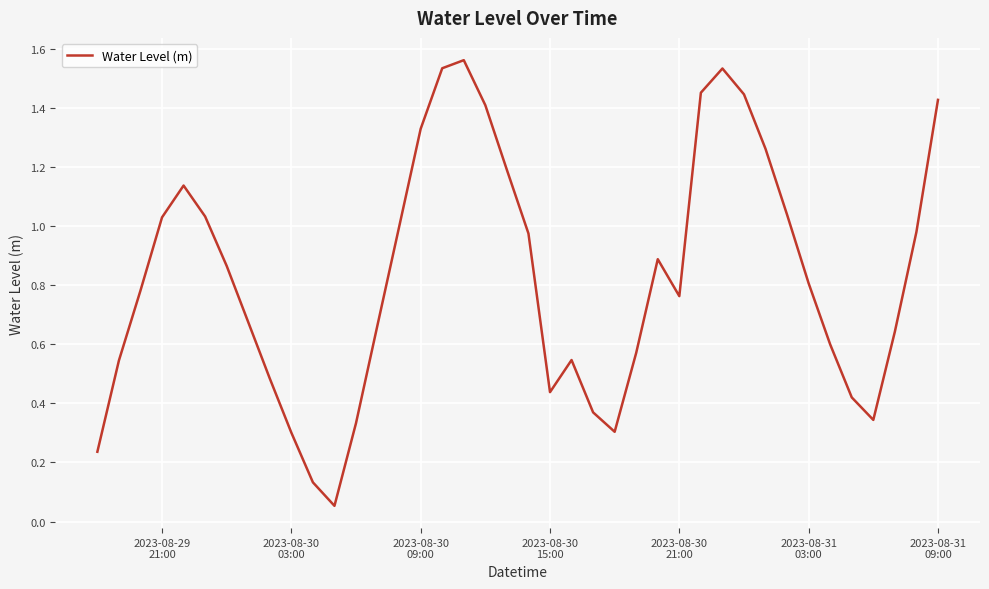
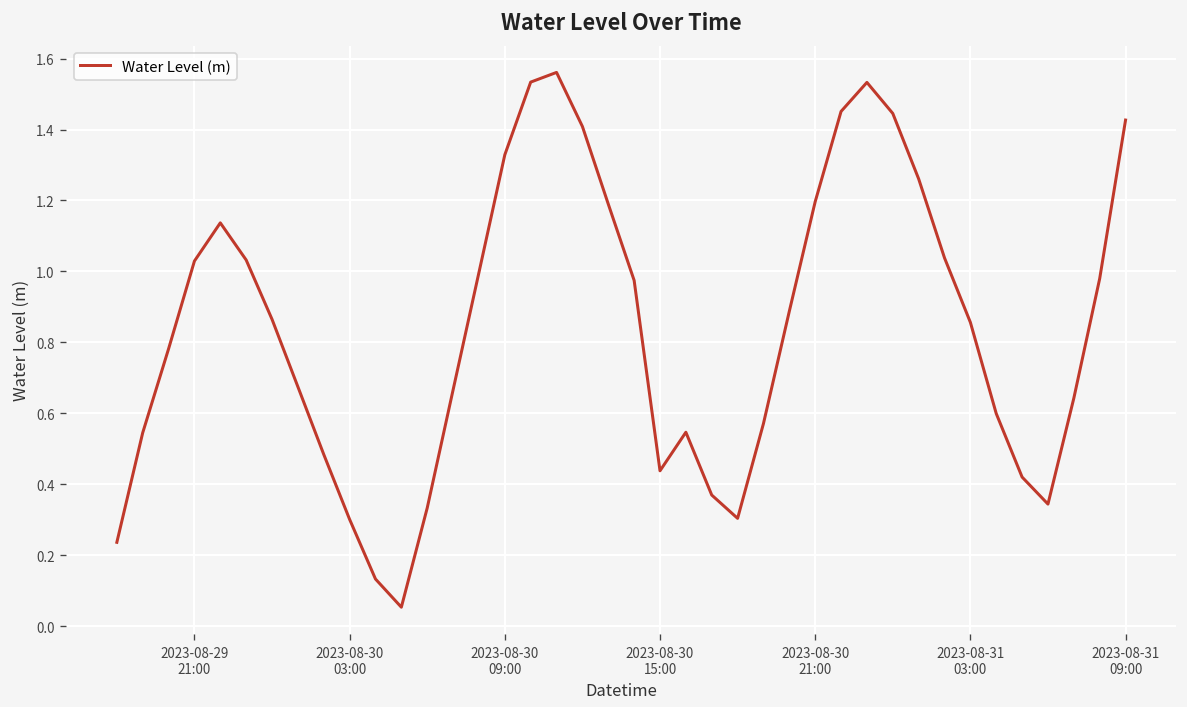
2023-08-30 21:00: 0.76 -> 1.20
2023-08-31 03:00: 0.81 -> 0.86
